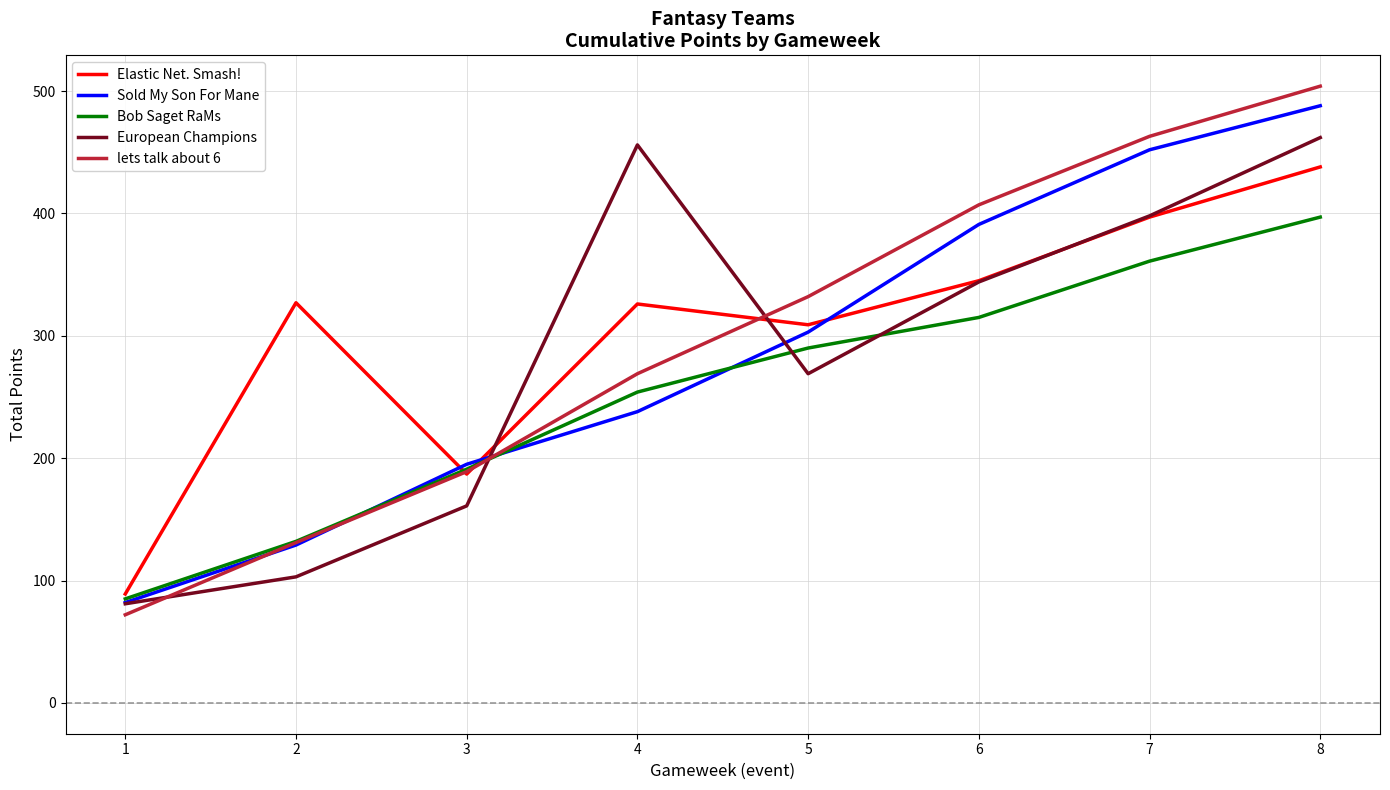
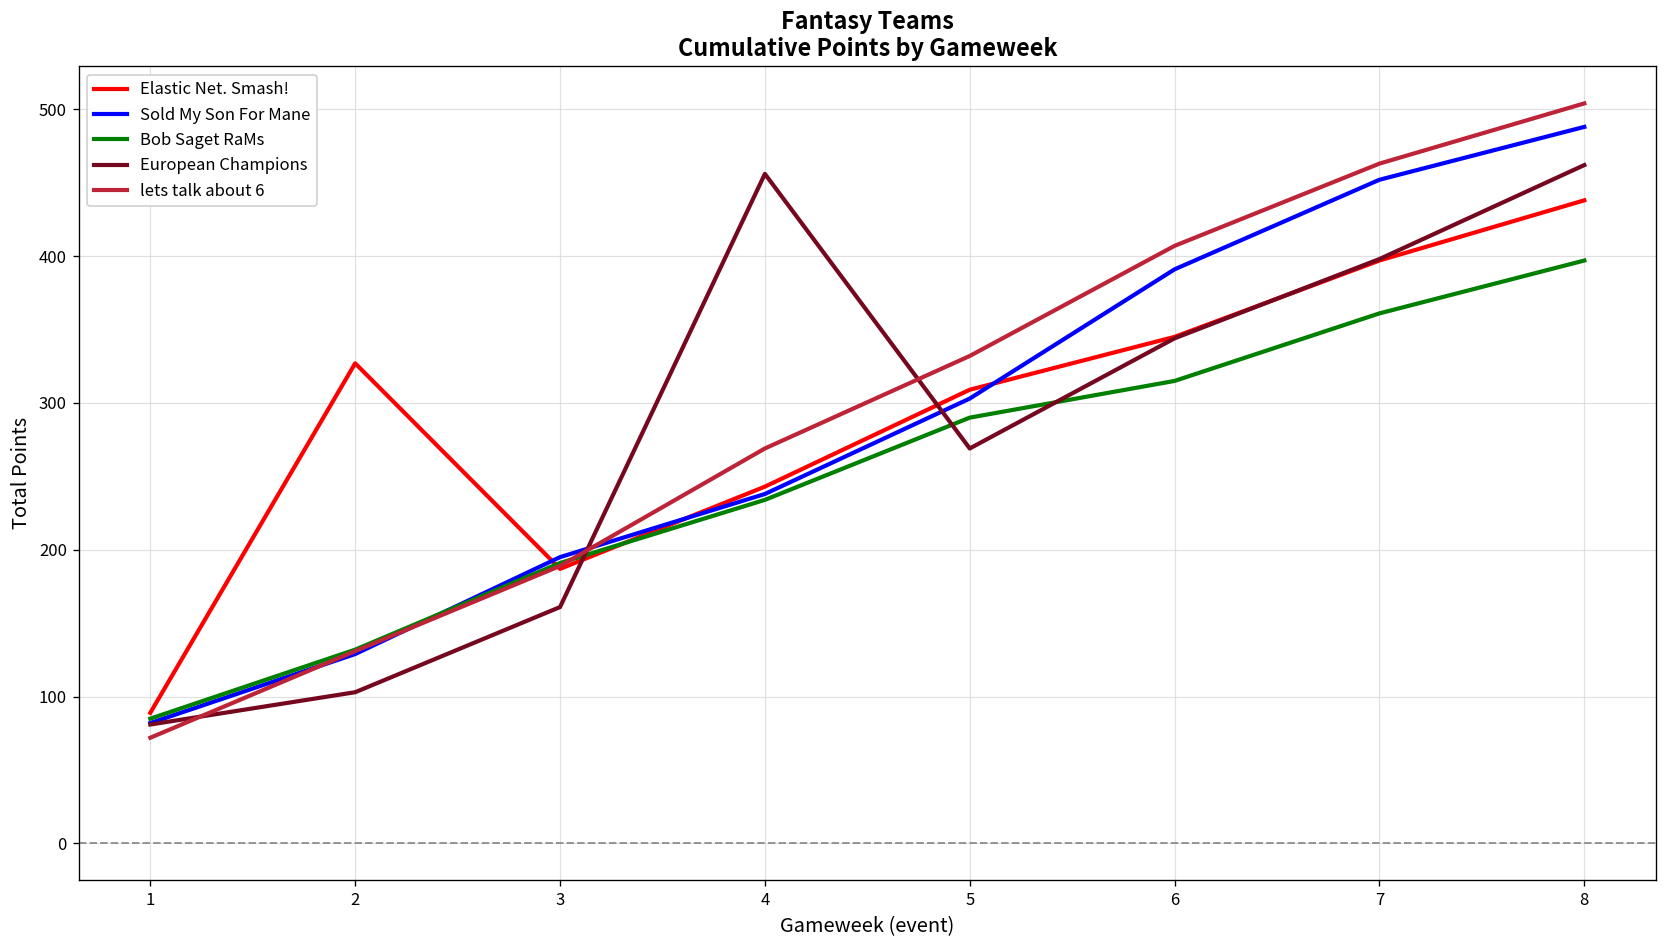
Elastic Net. Smash!, 4: 326 -> 243
Bob Saget RaMs, 4: 254 -> 234
